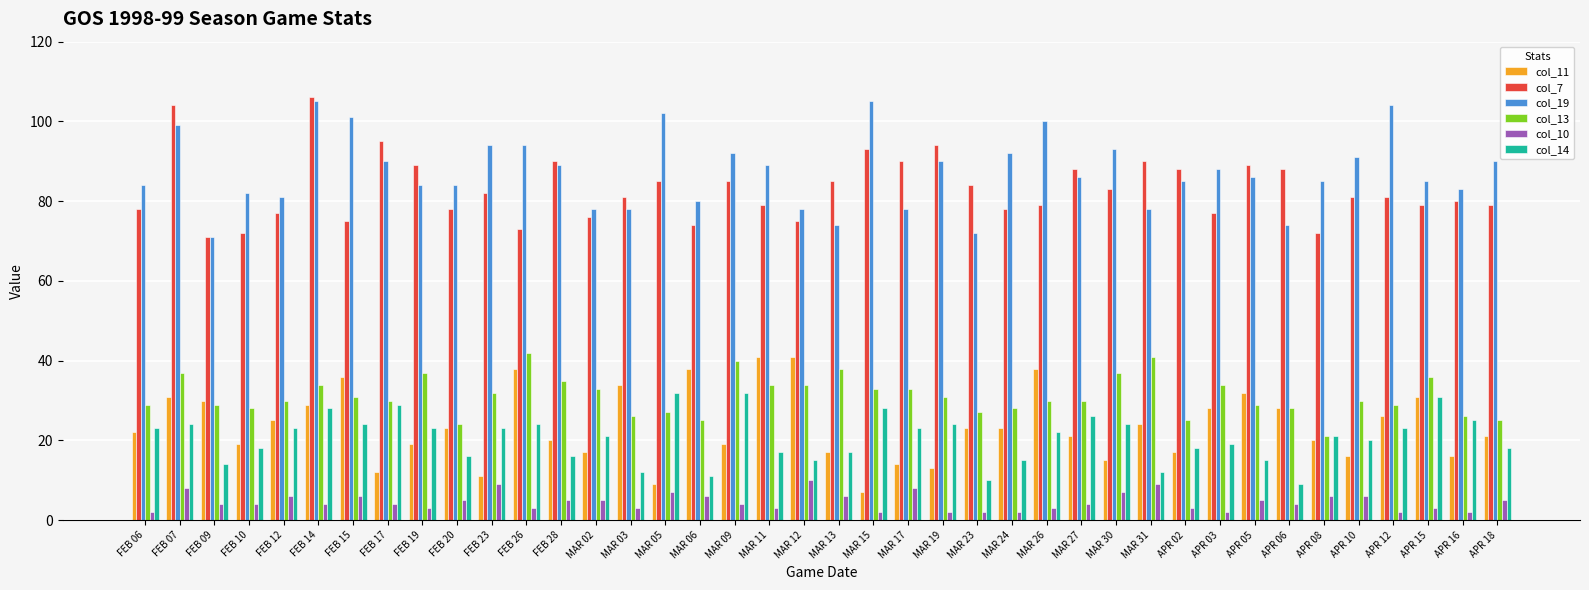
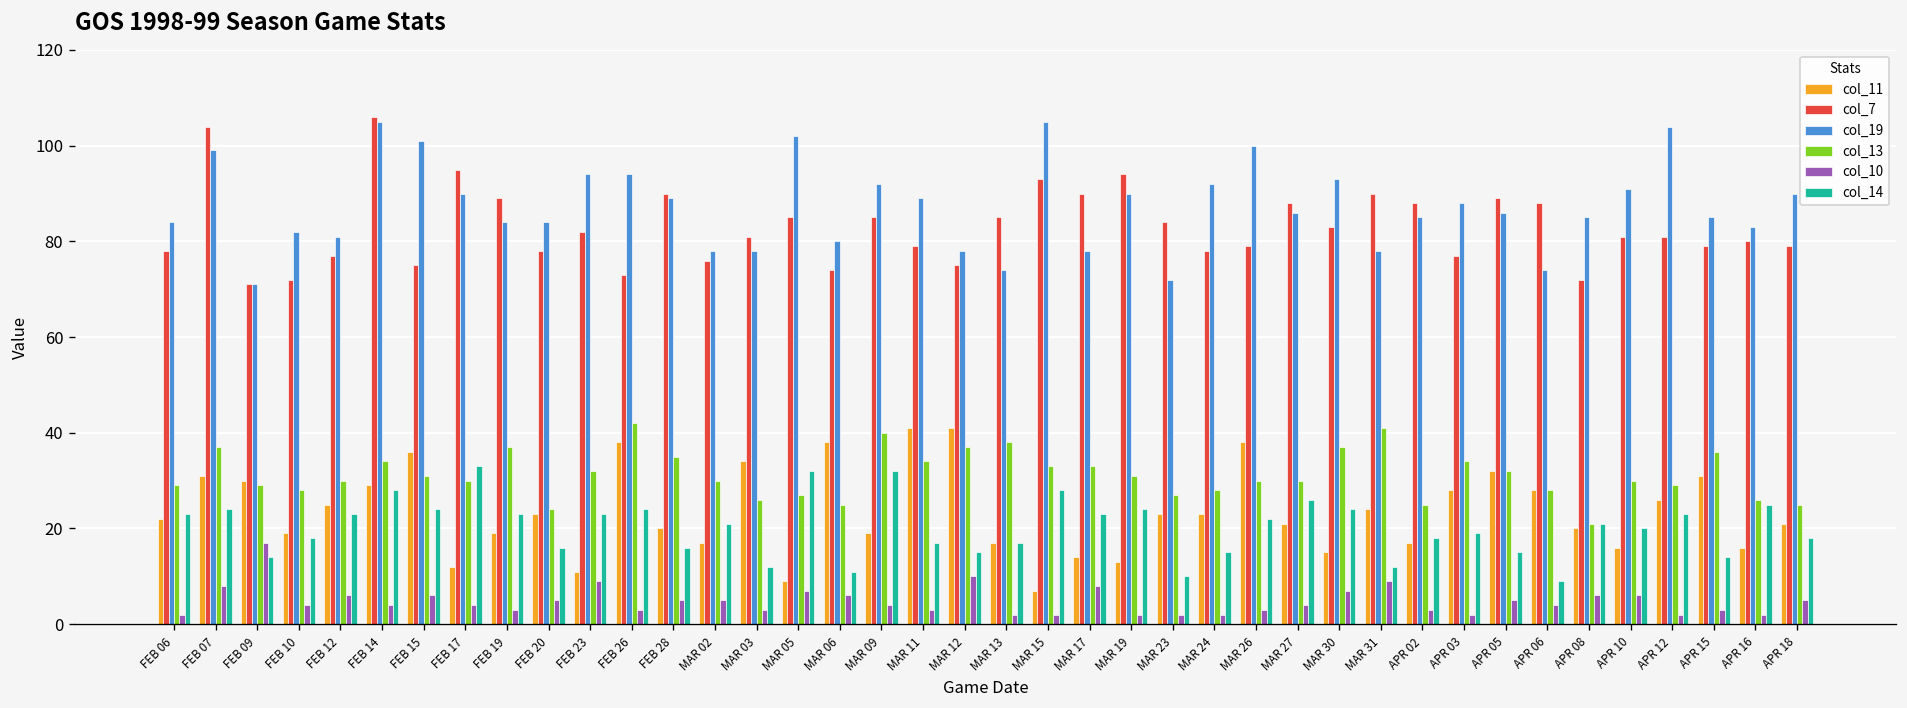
col_10, FEB 09: 4 -> 17
col_14, FEB 17: 29 -> 33
col_13, MAR 02: 33 -> 30
col_13, MAR 12: 34 -> 37
col_10, MAR 13: 6 -> 2
col_13, APR 05: 29 -> 32
col_14, APR 15: 31 -> 14
